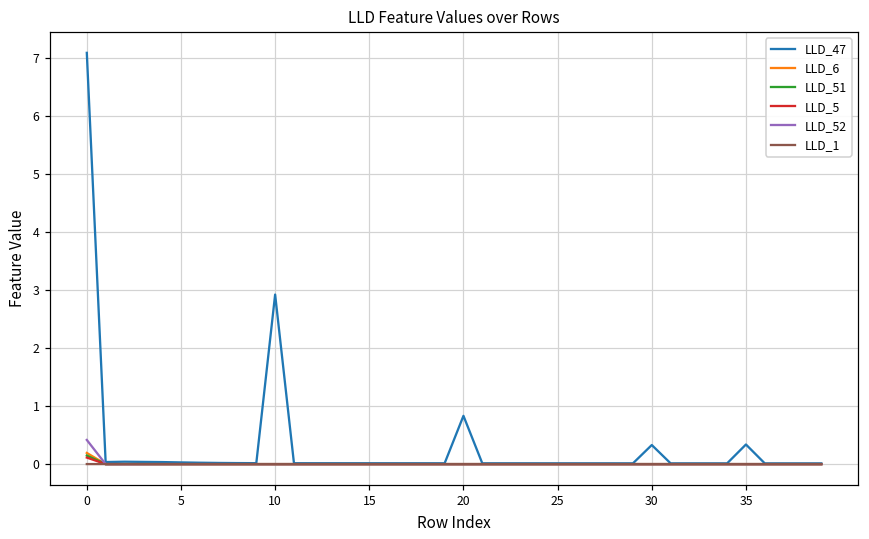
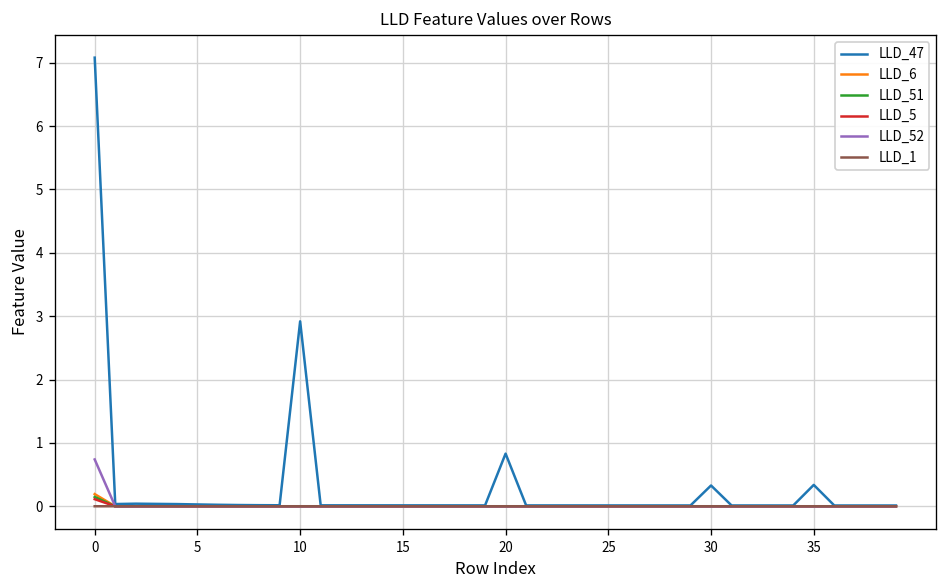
LLD_52, 0: 0.4 -> 0.7
